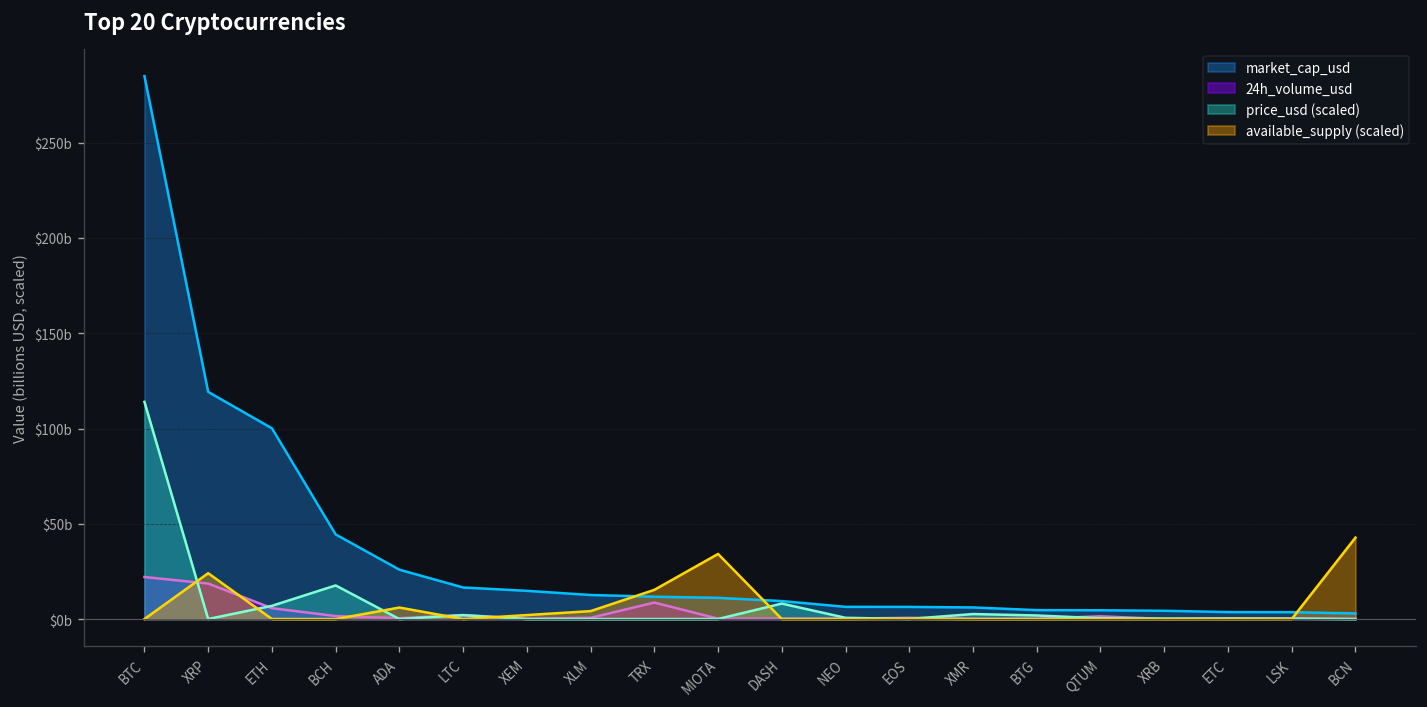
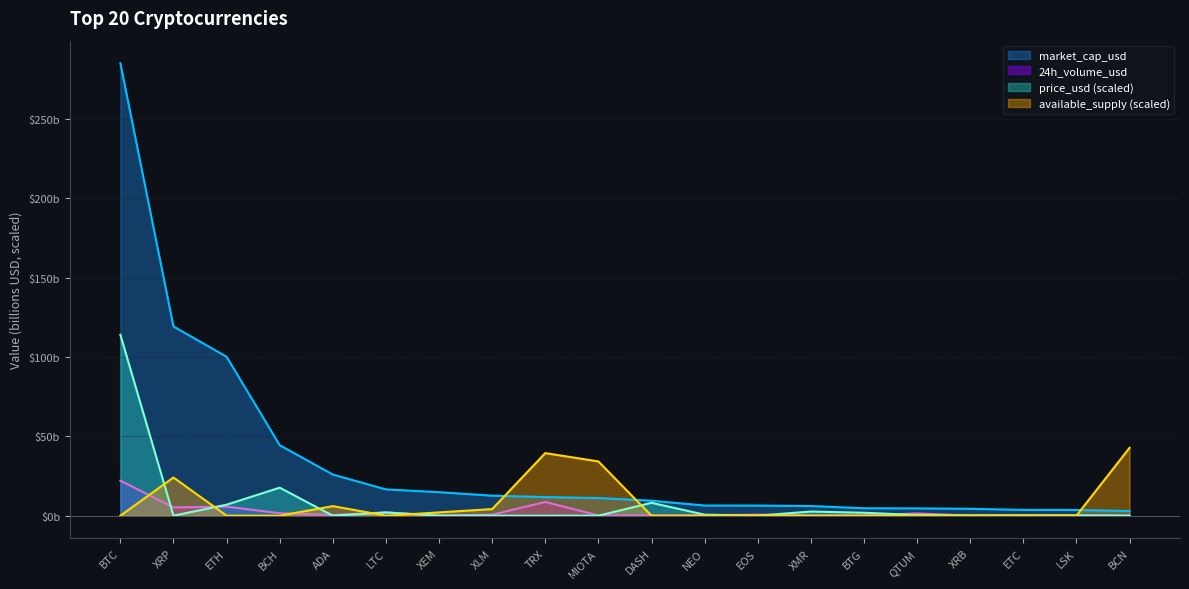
24h_volume_usd, XRP: $19b -> $5b
available_supply (scaled), TRX: $15b -> $39b
